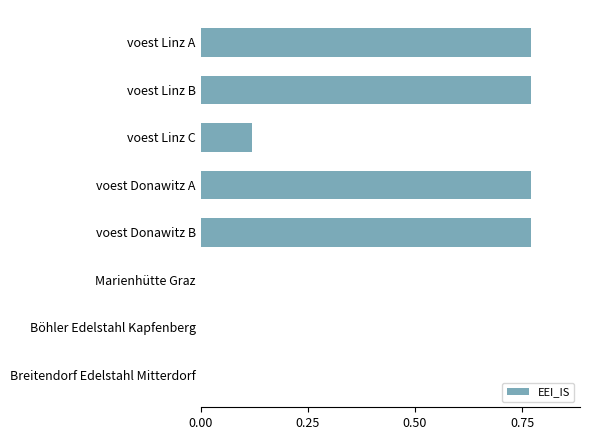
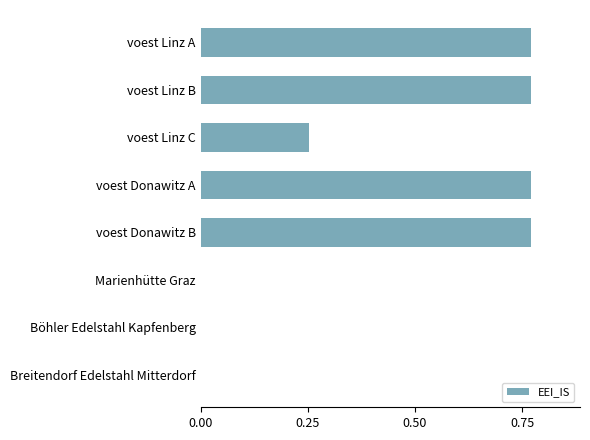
voest Linz C: 0.12 -> 0.25
